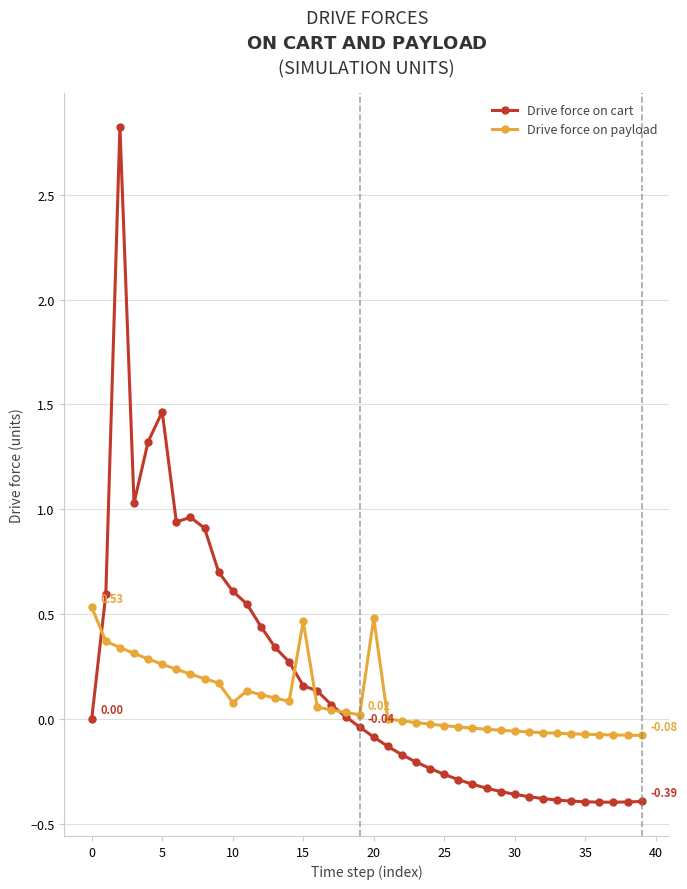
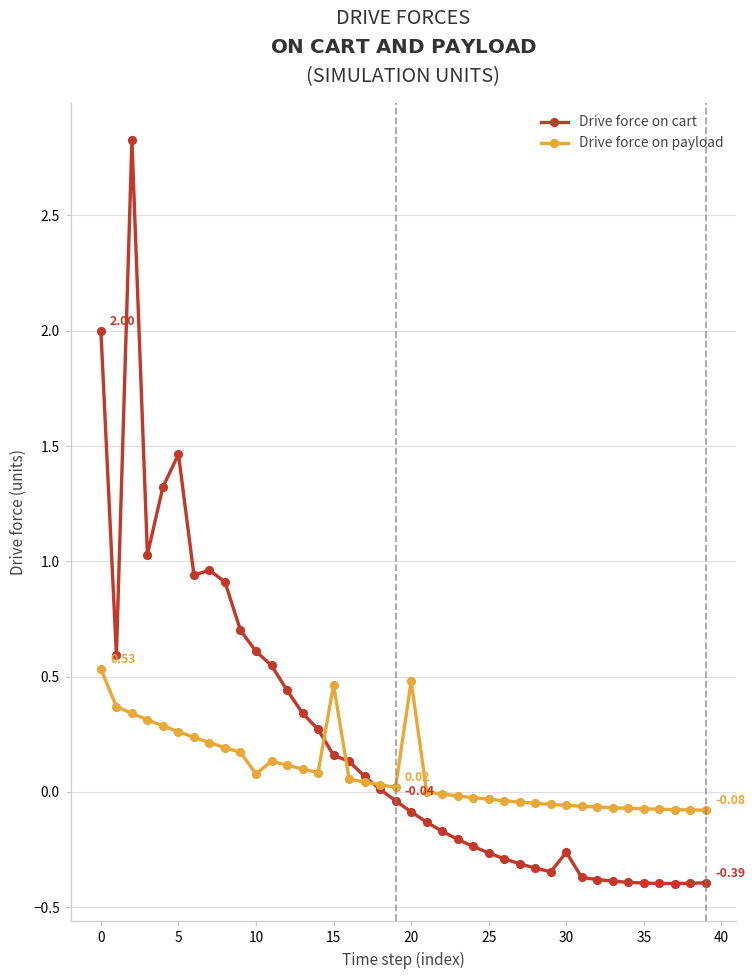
Drive force on cart, 0: 0.00 -> 2.00
Drive force on cart, 30: -0.36 -> -0.26
